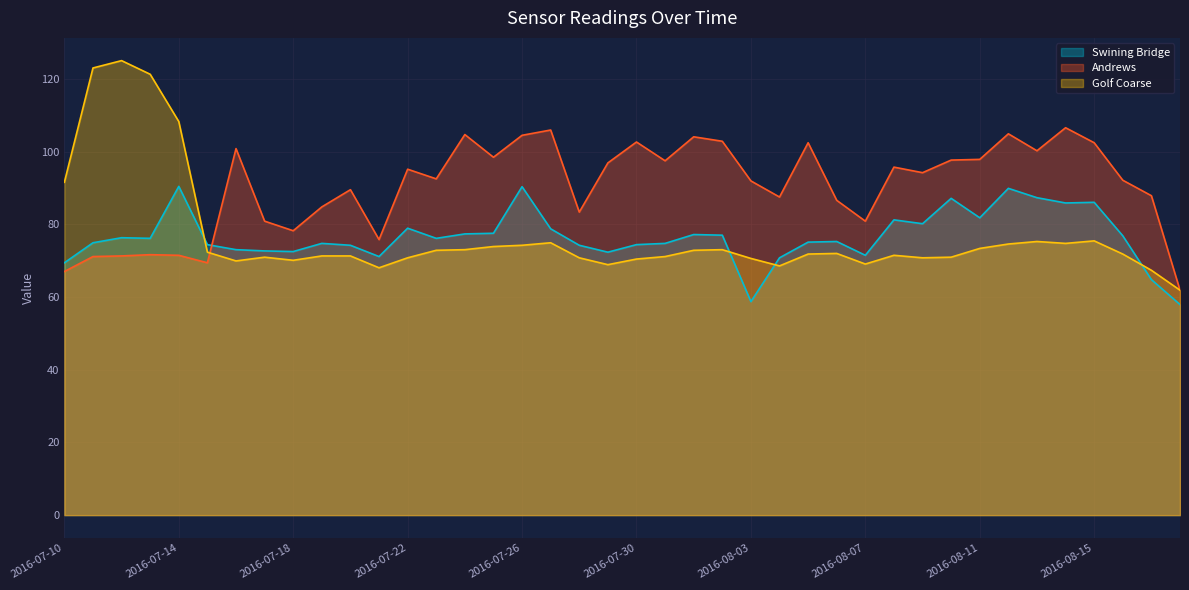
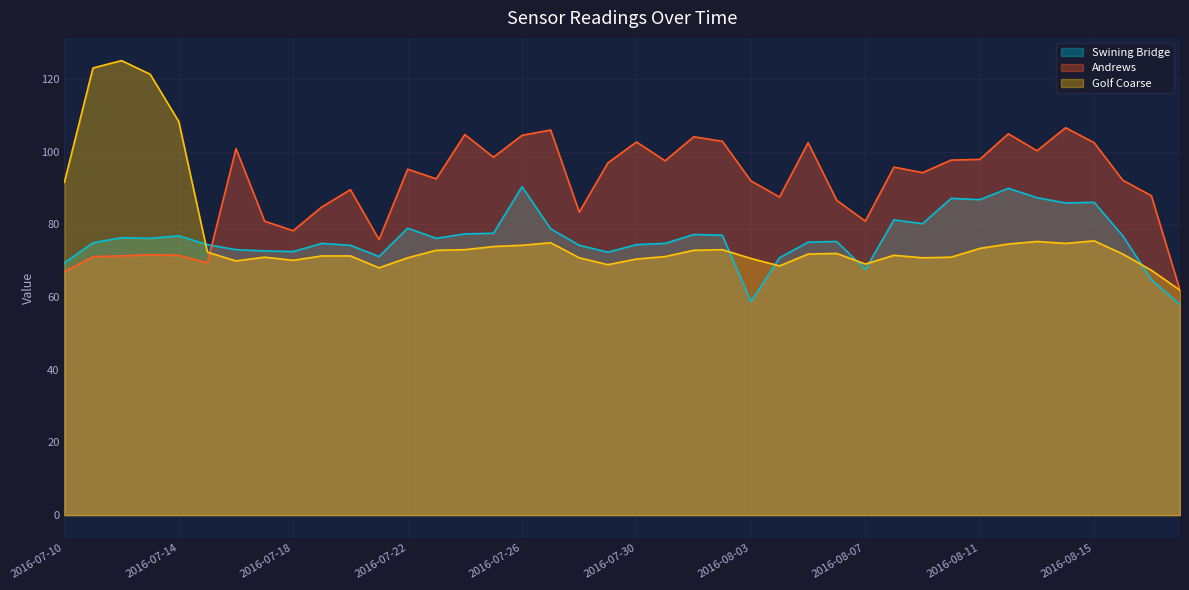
Swining Bridge, 2016-07-14: 90 -> 77
Swining Bridge, 2016-08-07: 72 -> 68
Swining Bridge, 2016-08-11: 82 -> 87
